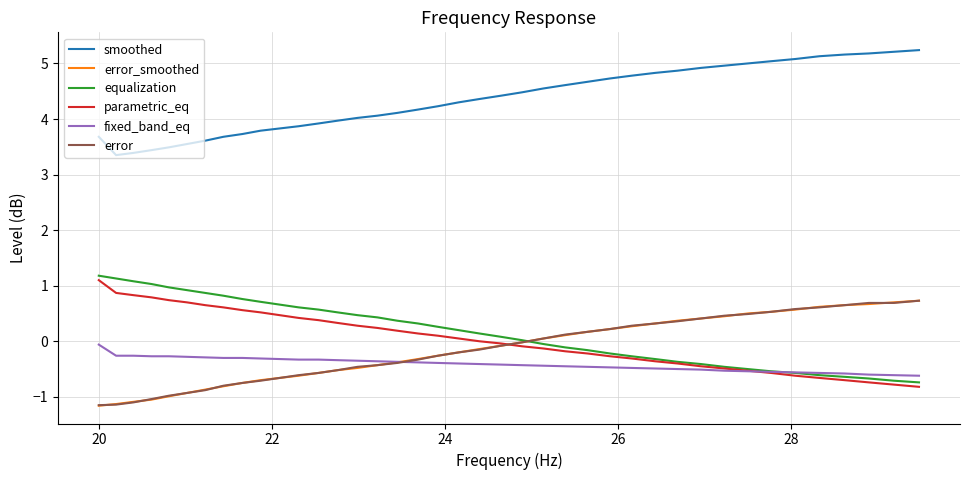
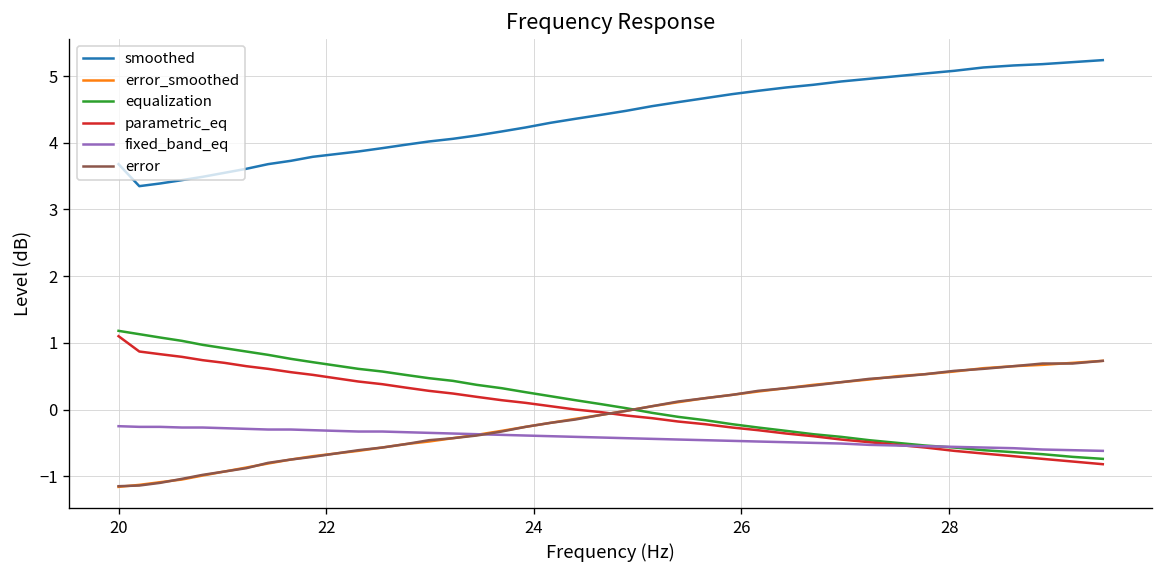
fixed_band_eq, 20: -0.1 -> -0.3
